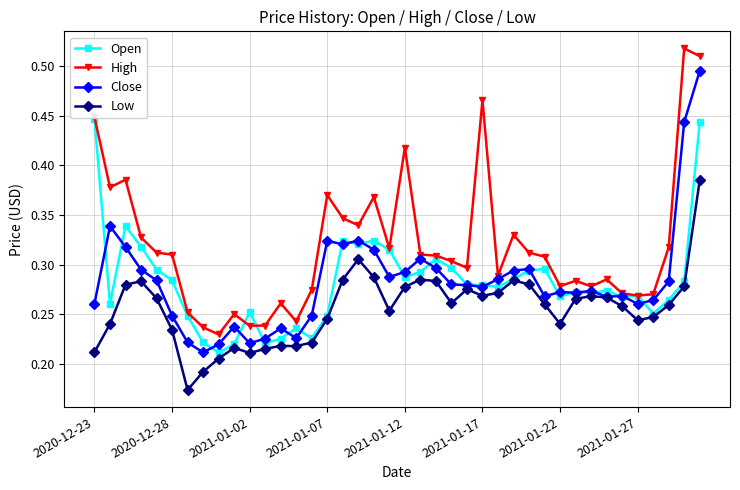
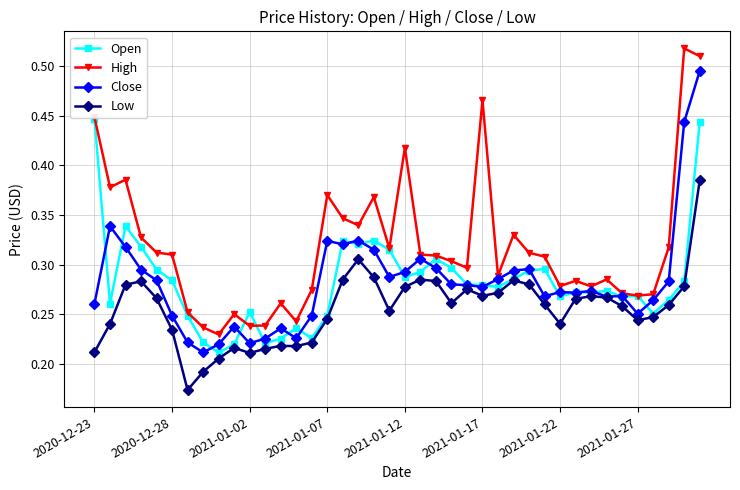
Close, 2021-01-27: 0.26 -> 0.25
